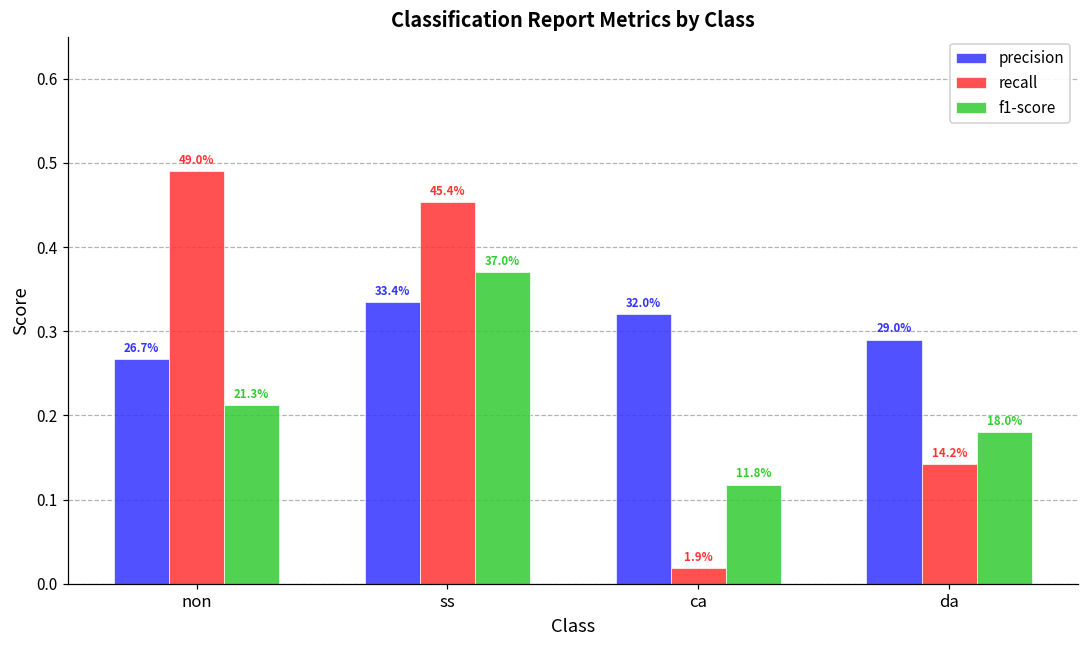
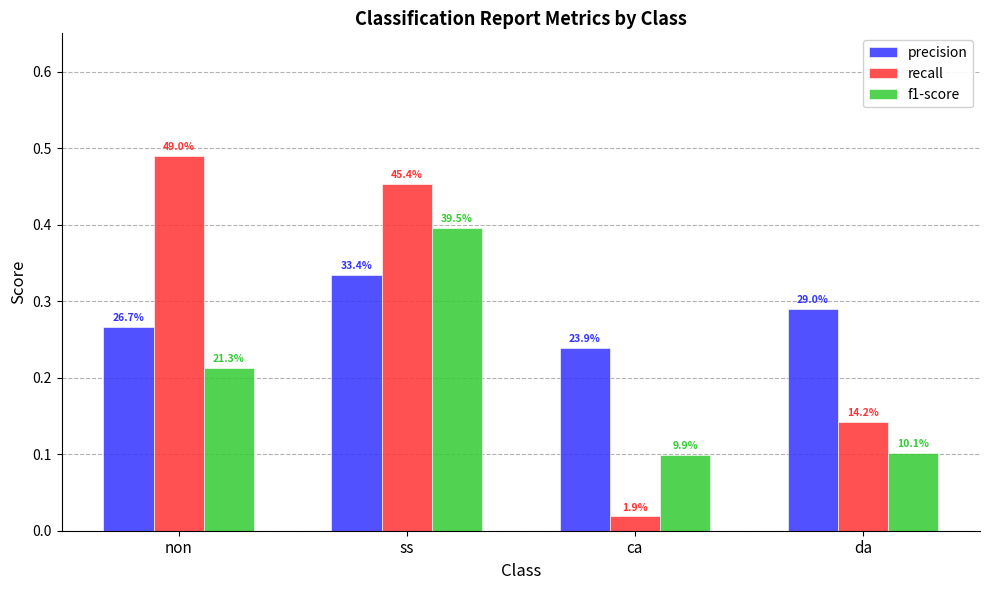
f1-score, ss: 37.0% -> 39.5%
precision, ca: 32.0% -> 23.9%
f1-score, ca: 11.8% -> 9.9%
f1-score, da: 18.0% -> 10.1%
